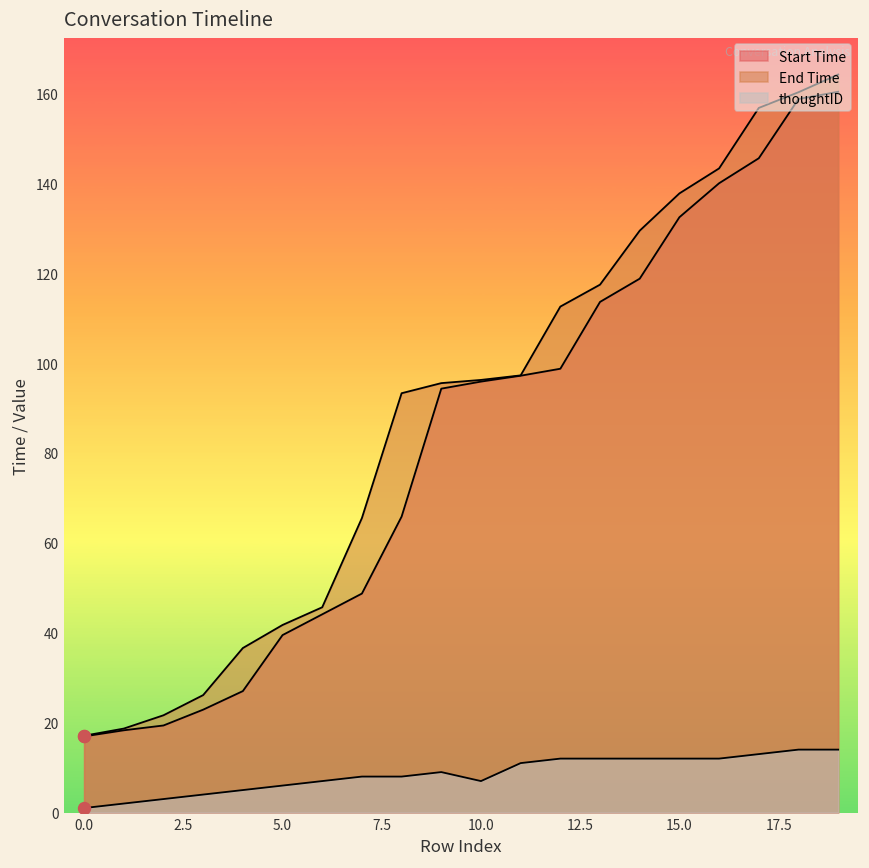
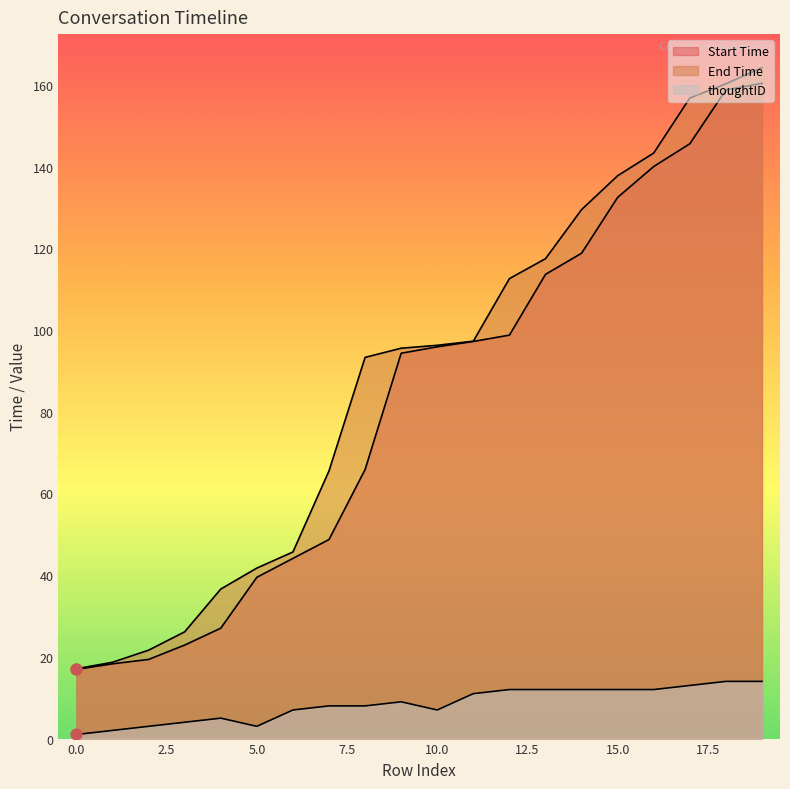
thoughtID, 5.0: 6 -> 3
